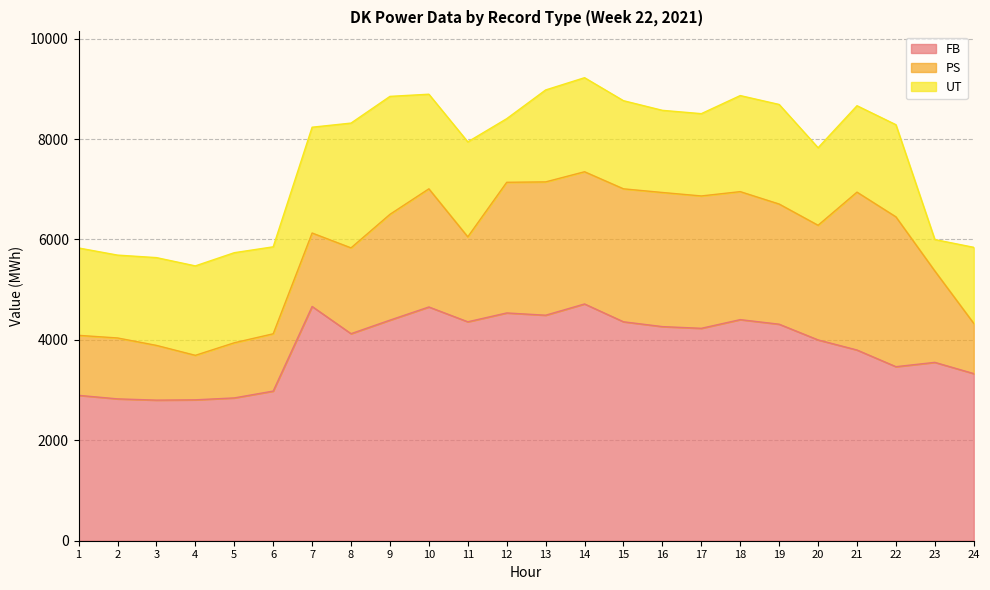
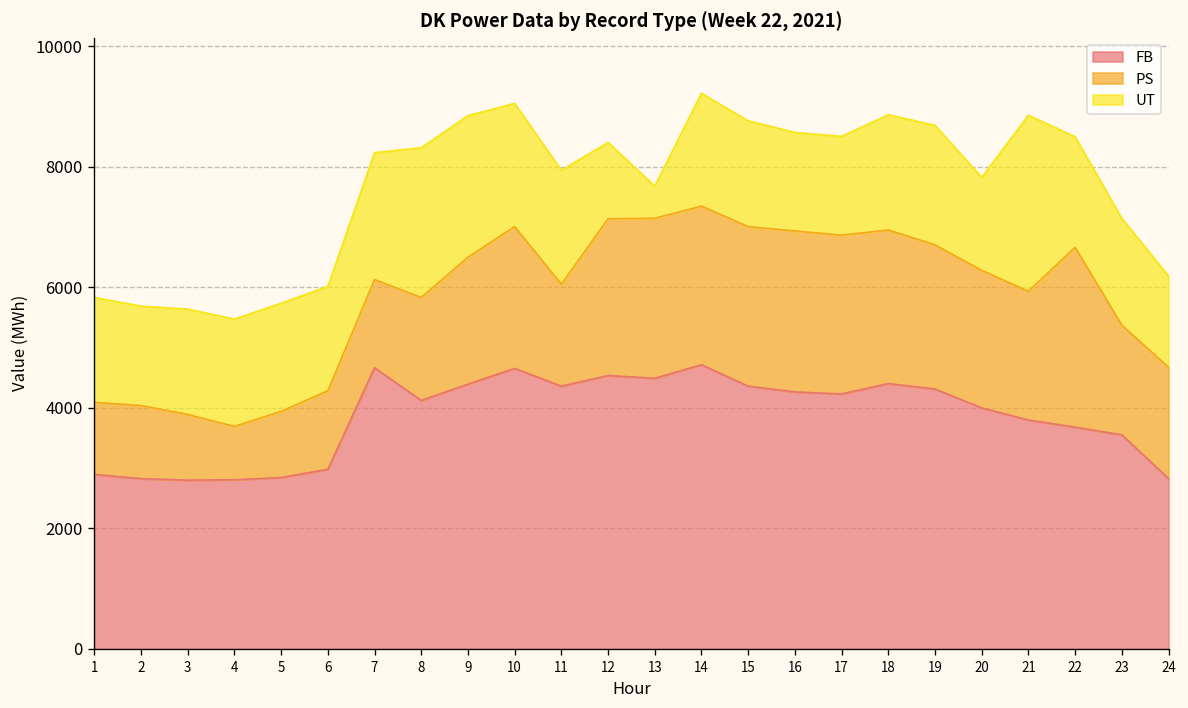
PS, 6: 1100 -> 1300
UT, 10: 1900 -> 2000
UT, 13: 1800 -> 500
PS, 21: 3100 -> 2100
UT, 21: 1700 -> 2900
FB, 22: 3500 -> 3700
UT, 23: 600 -> 1800
FB, 24: 3300 -> 2800
PS, 24: 1000 -> 1800
